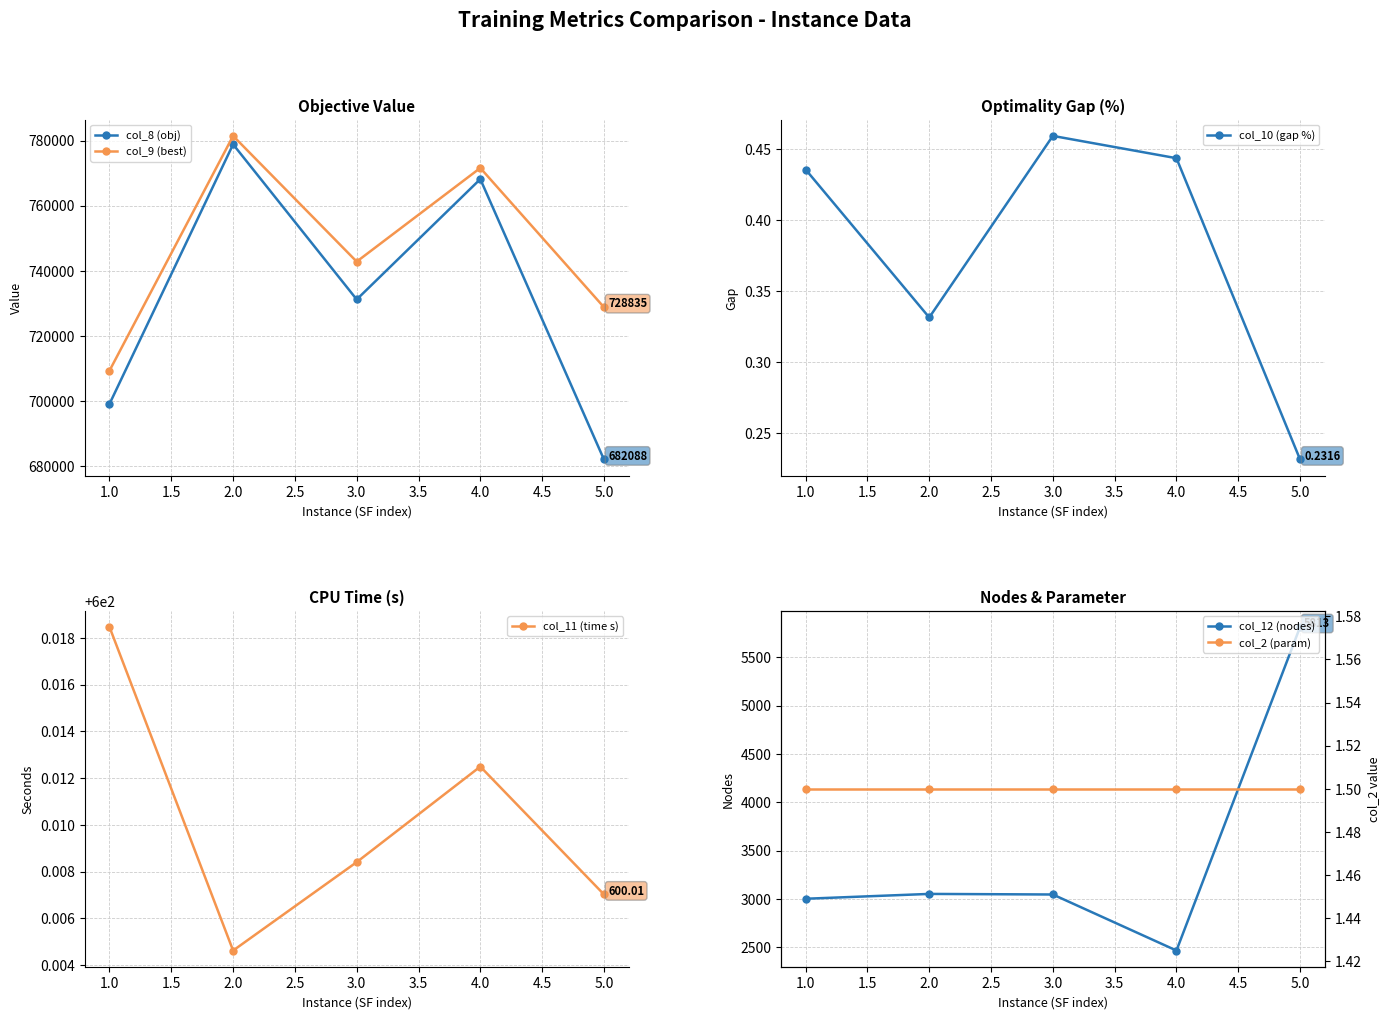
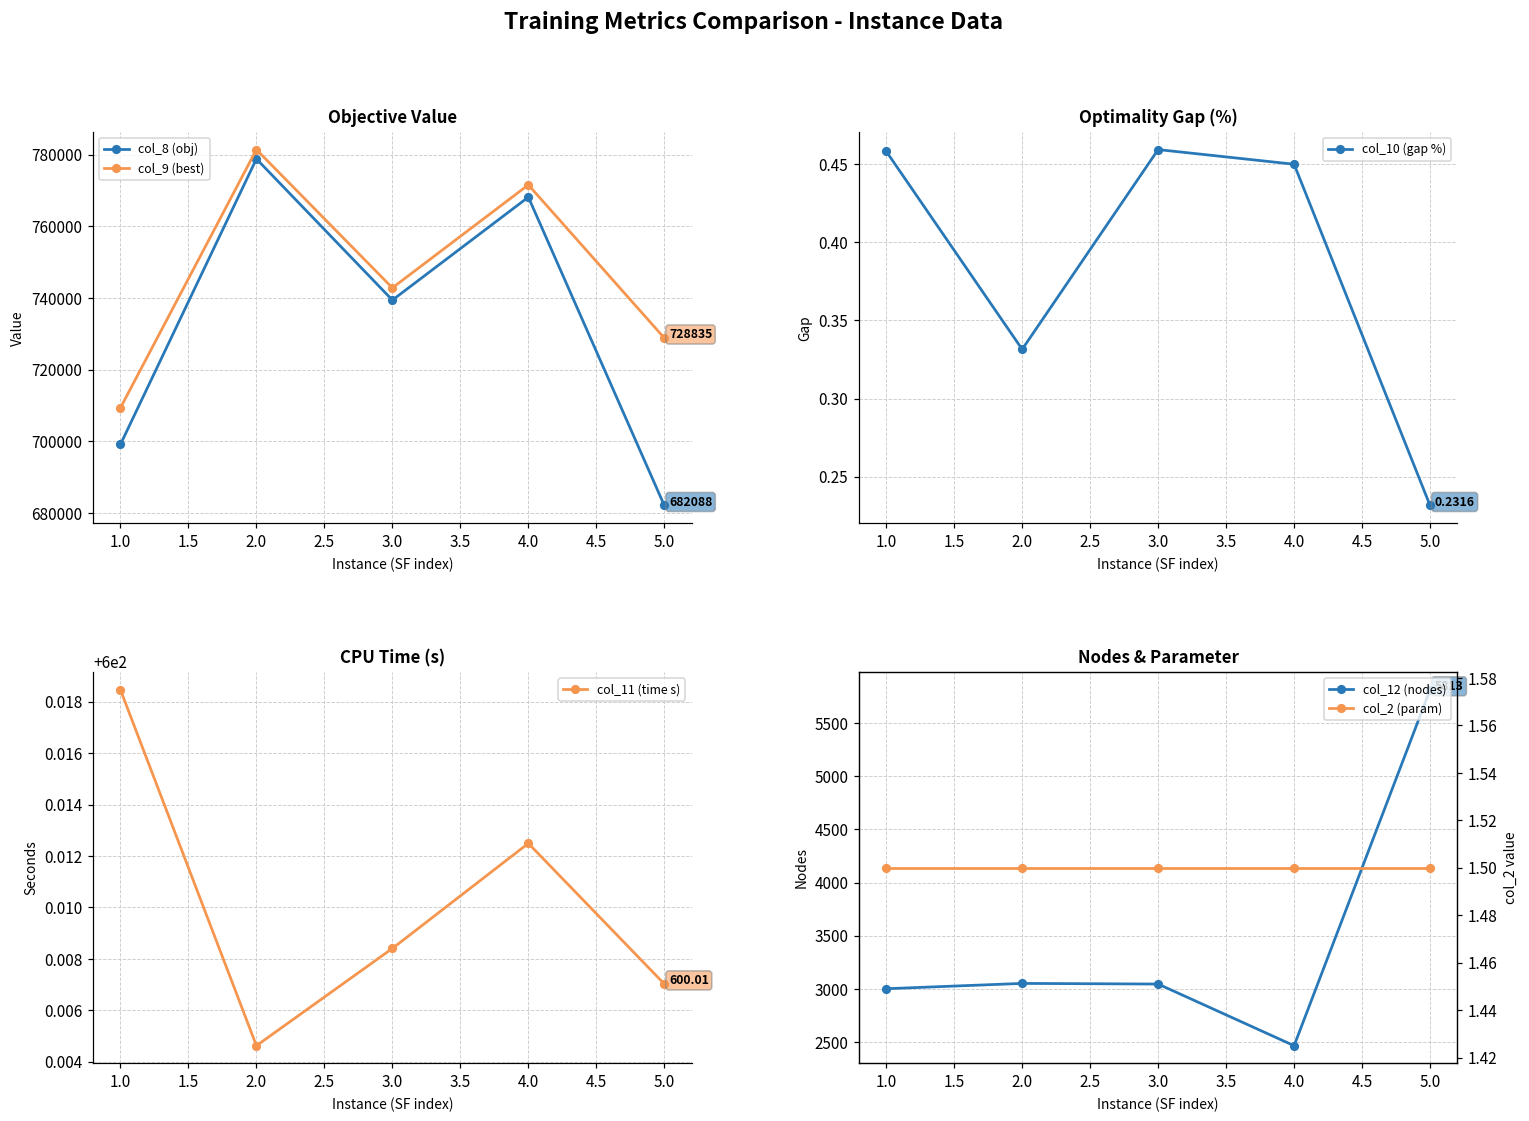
Objective Value, col_8 (obj), 3.0: 731000 -> 739000
Optimality Gap (%), 1.0: 0.436 -> 0.458
Optimality Gap (%), 4.0: 0.444 -> 0.450
